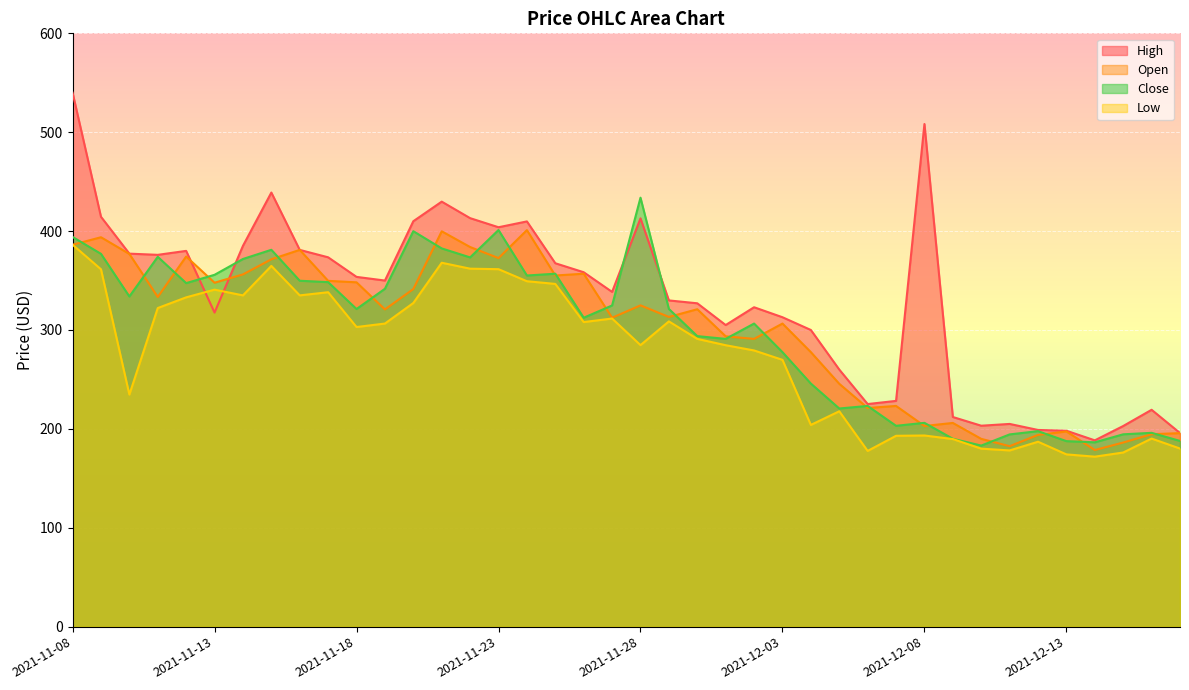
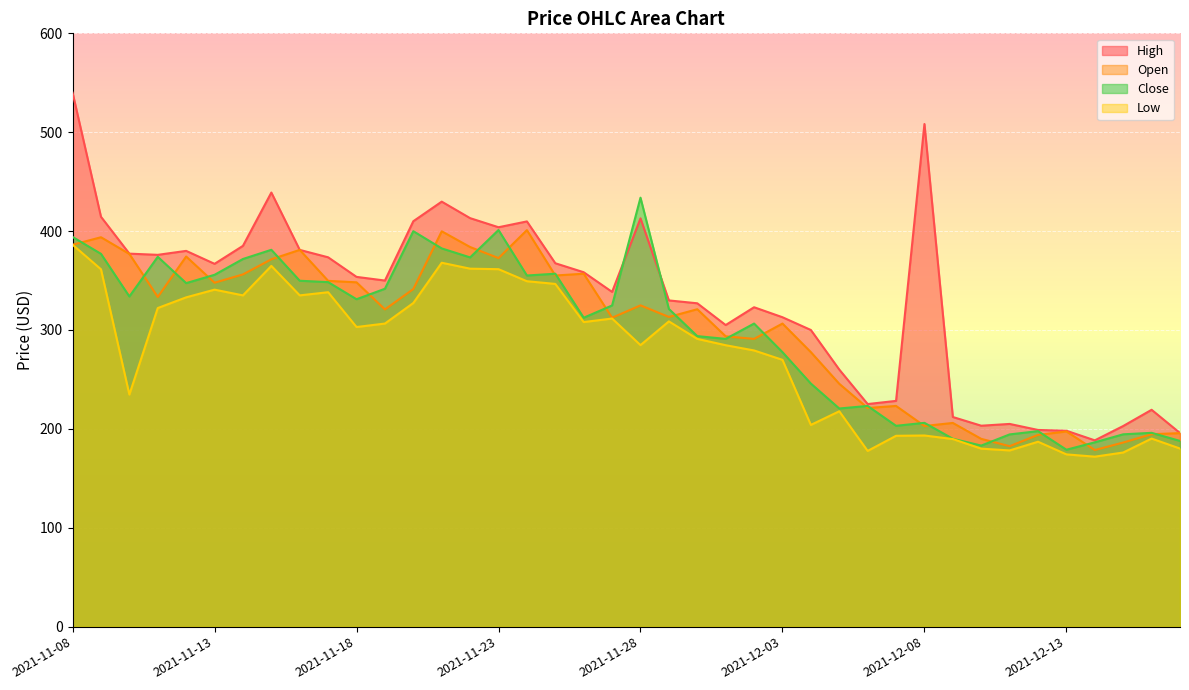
High, 2021-11-13: 320 -> 370
Close, 2021-11-18: 320 -> 330
Close, 2021-12-13: 190 -> 180
